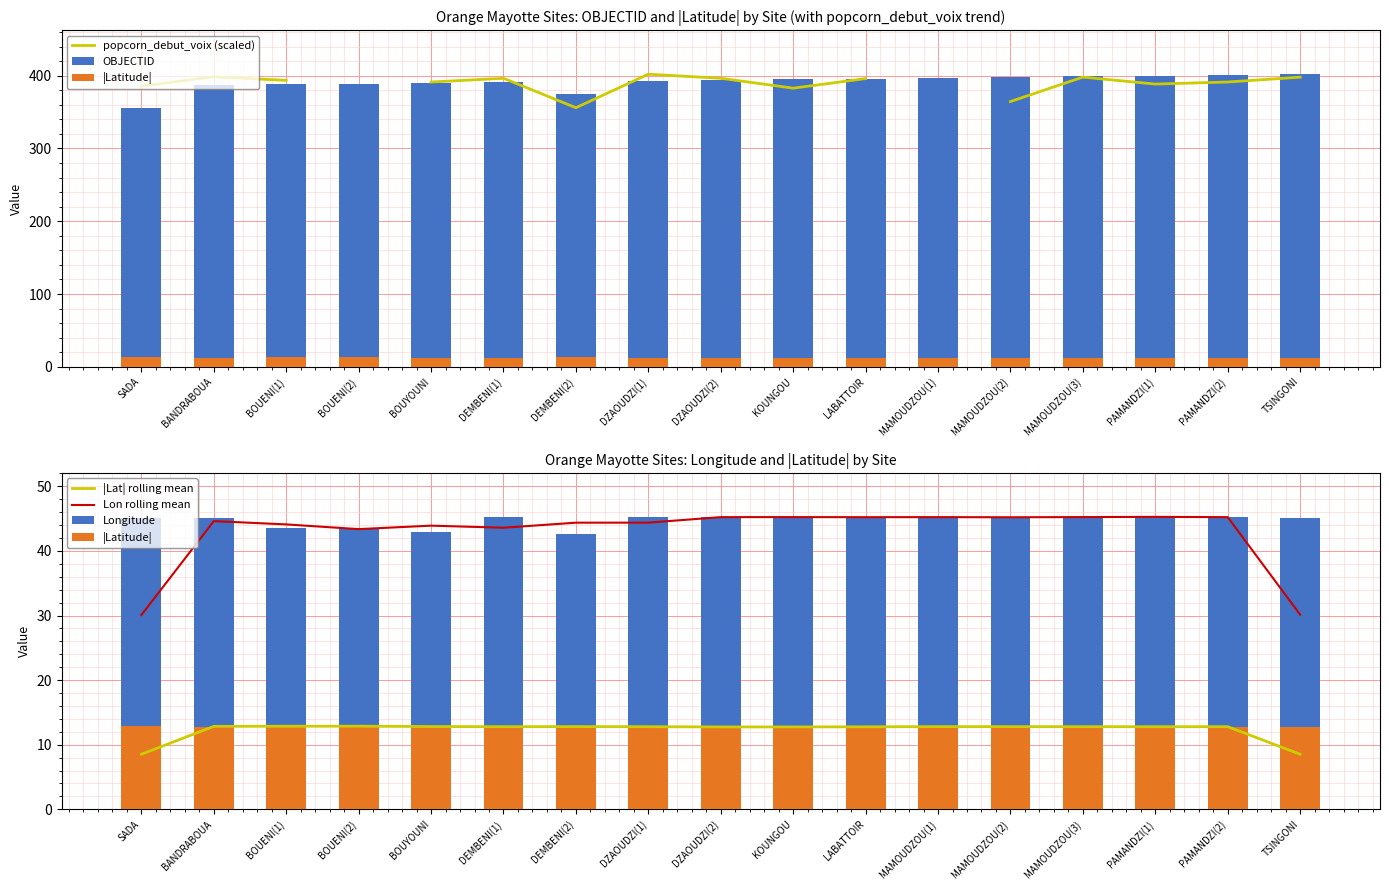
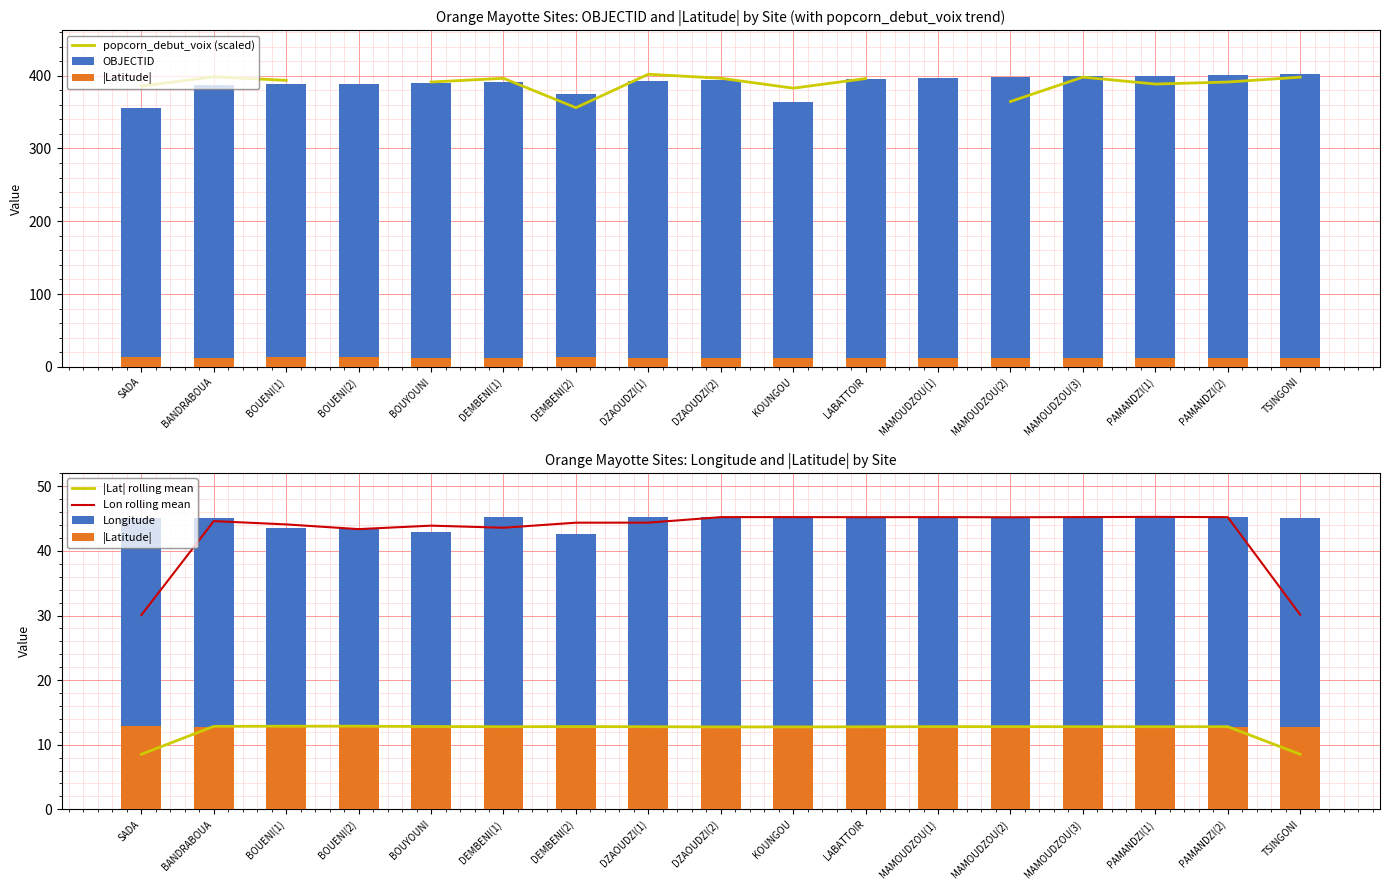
Orange Mayotte Sites: OBJECTID and |Latitude| by Site (with popcorn_debut_voix trend), OBJECTID, KOUNGOU: 400 -> 360
